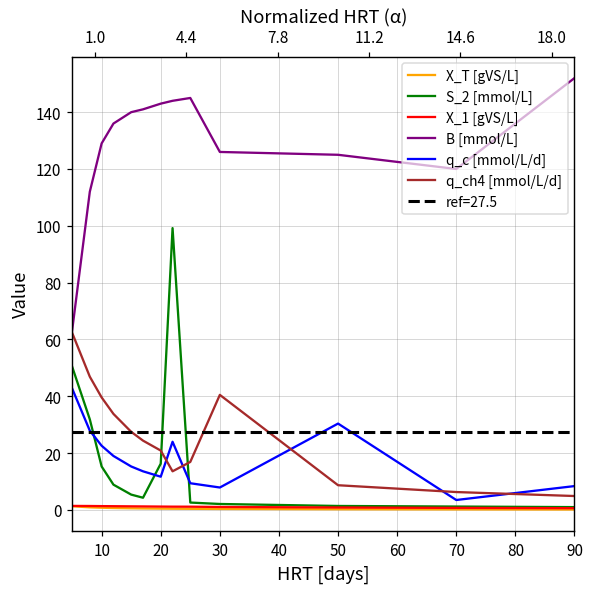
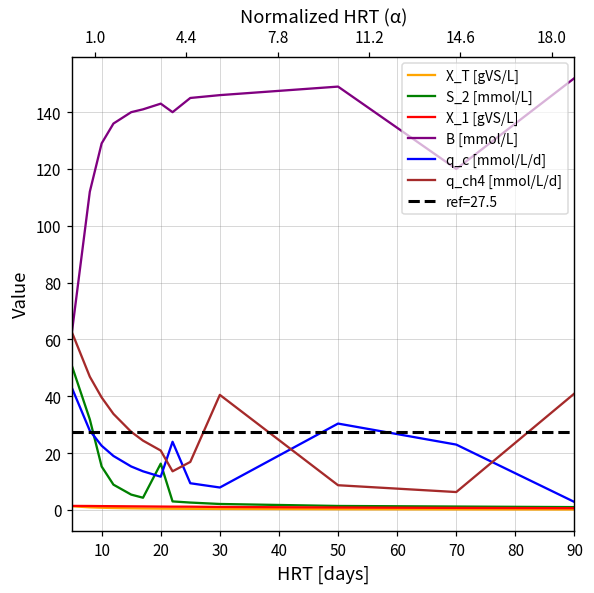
S_2 [mmol/L], 4.4: 99 -> 3
B [mmol/L], 4.4: 144 -> 140
B [mmol/L], 30: 126 -> 146
B [mmol/L], 50: 125 -> 149
q_c [mmol/L/d], 70: 4 -> 23
q_c [mmol/L/d], 90: 8 -> 3
q_ch4 [mmol/L/d], 90: 5 -> 41
